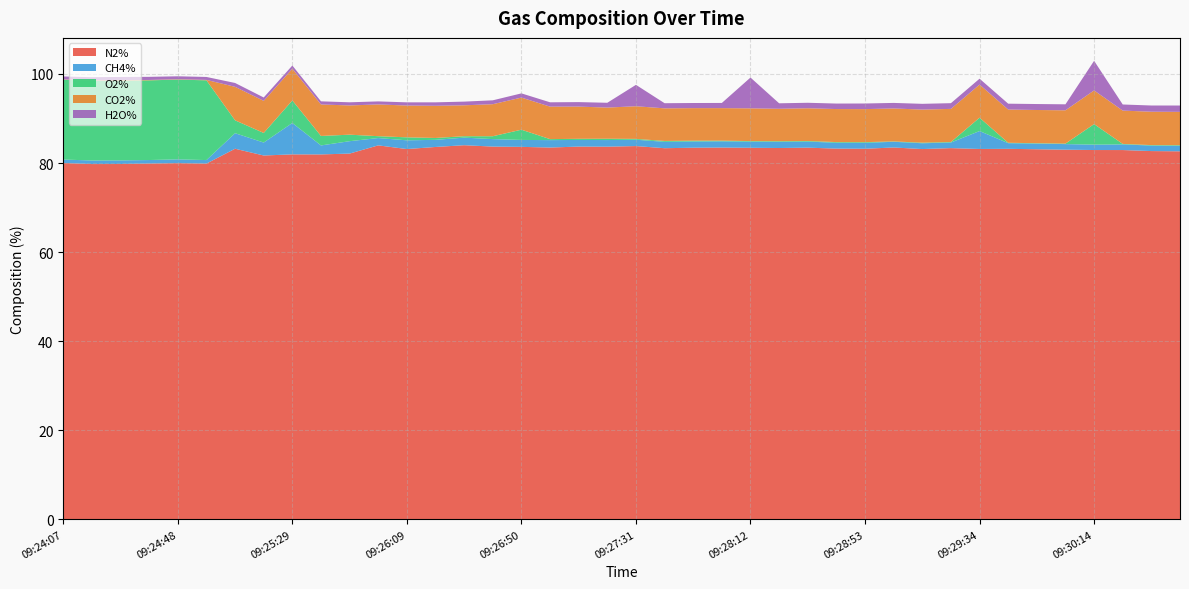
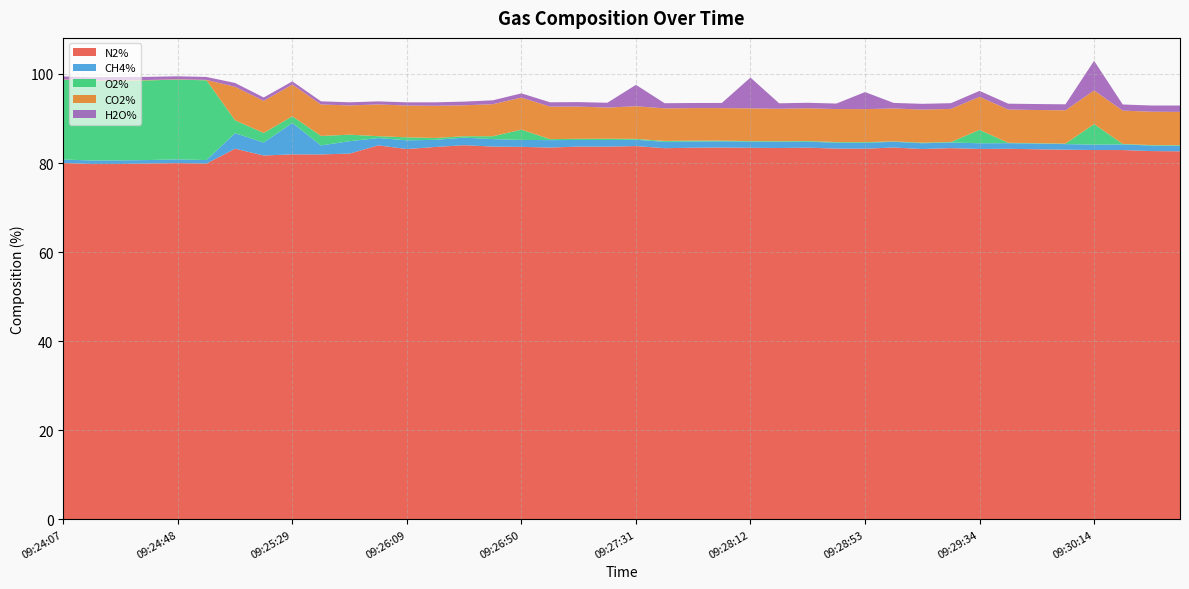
O2%, 09:25:29: 5 -> 2
H2O%, 09:28:53: 1 -> 4
CH4%, 09:29:34: 4 -> 1
